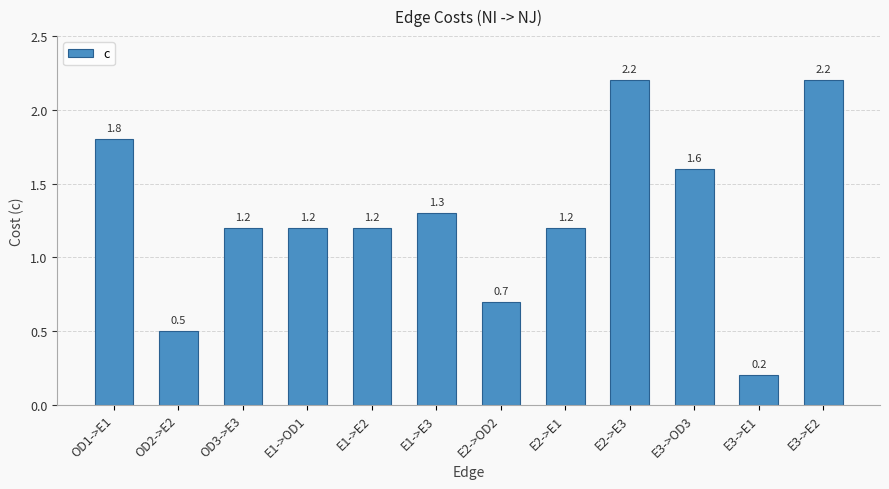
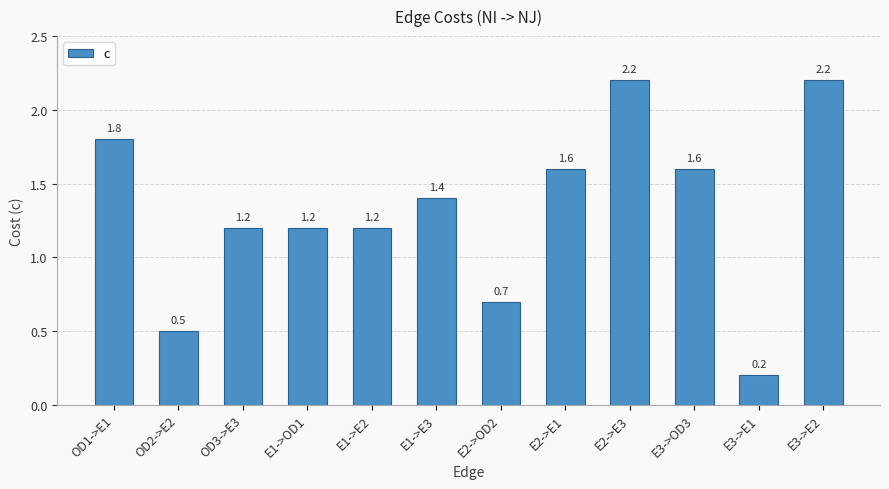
E1->E3: 1.3 -> 1.4
E2->E1: 1.2 -> 1.6
